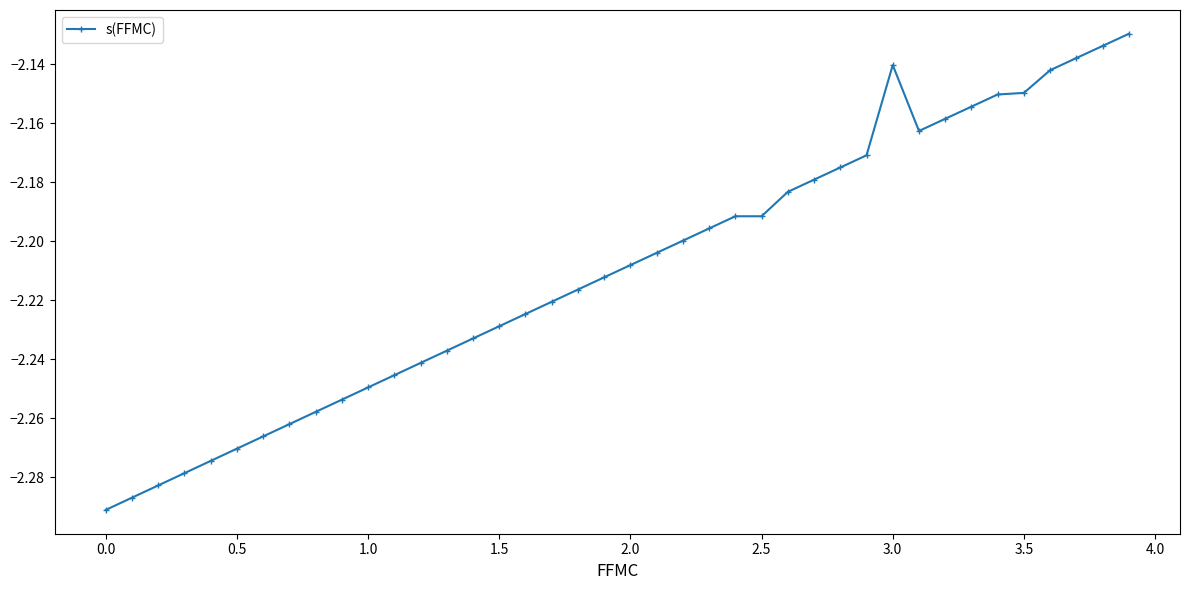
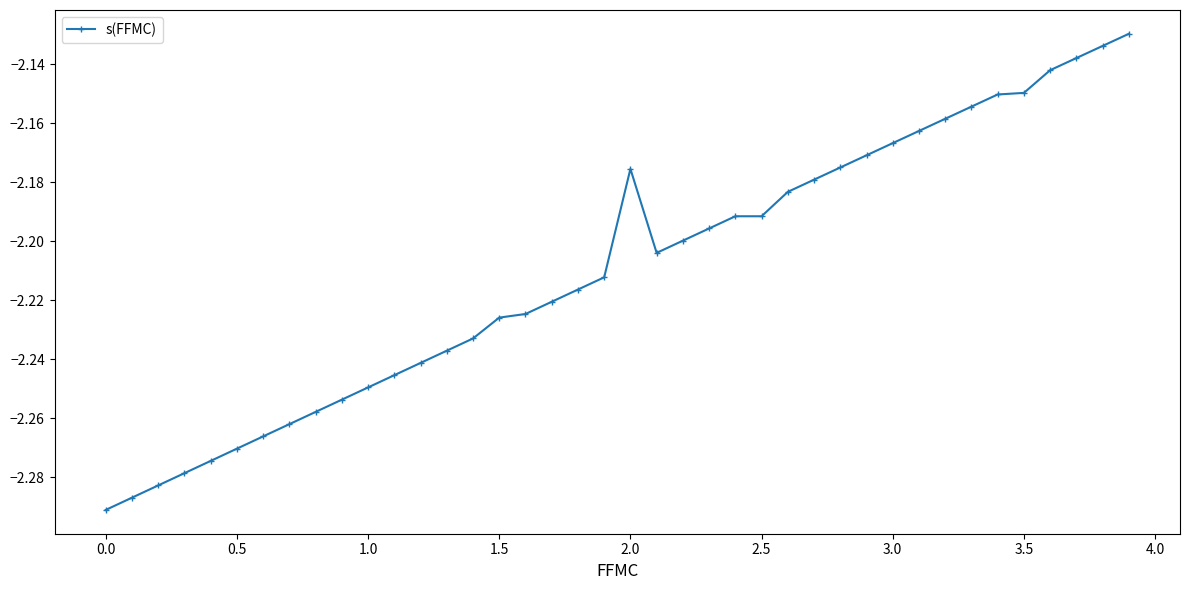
1.5: -2.229 -> -2.226
2.0: -2.208 -> -2.176
3.0: -2.140 -> -2.167
